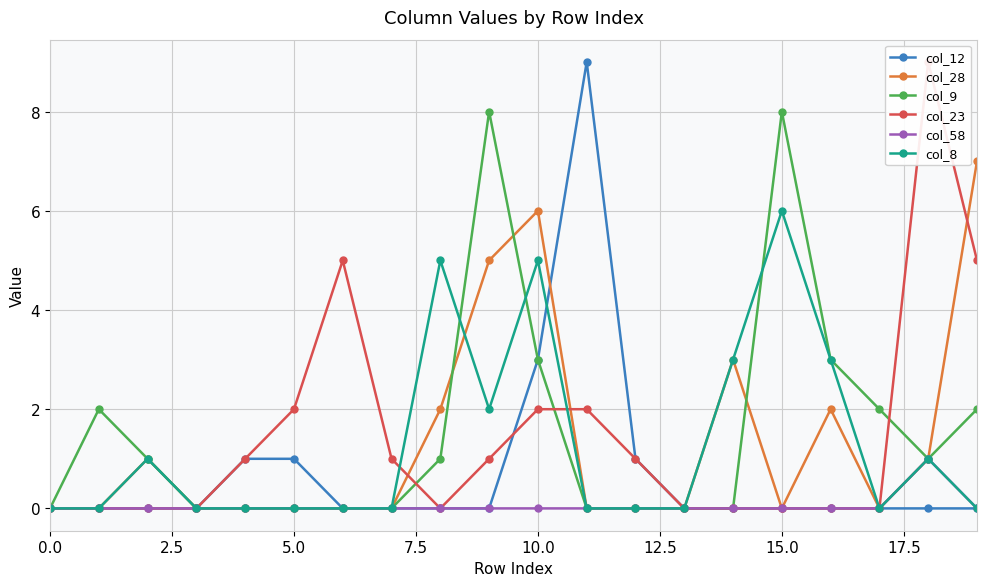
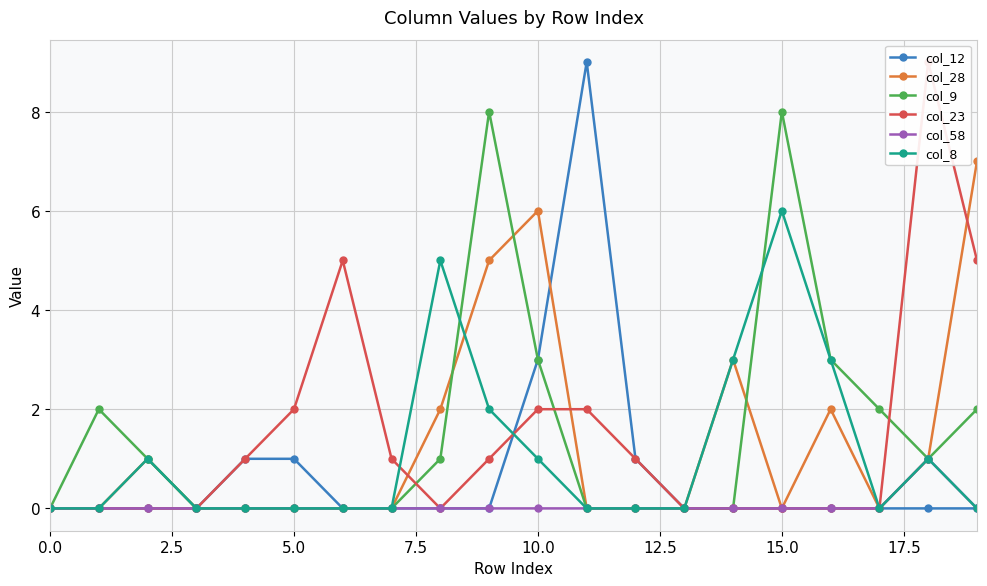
col_8, 10.0: 5 -> 1
